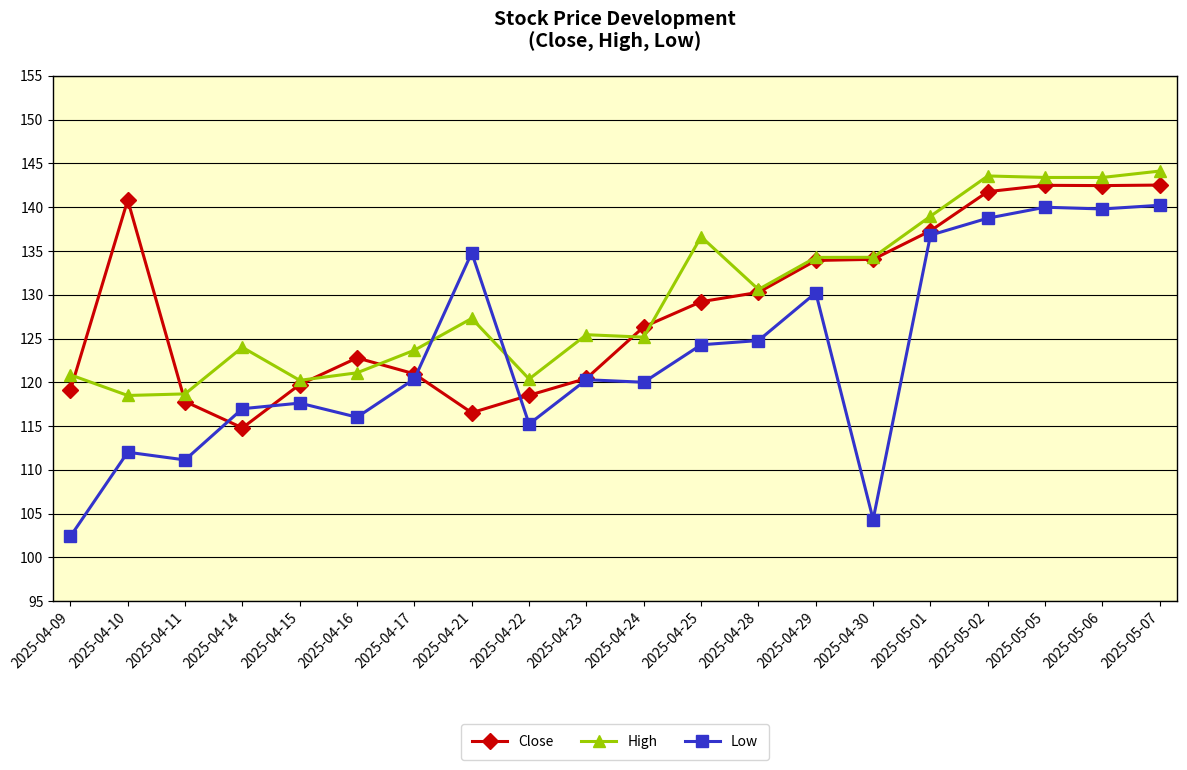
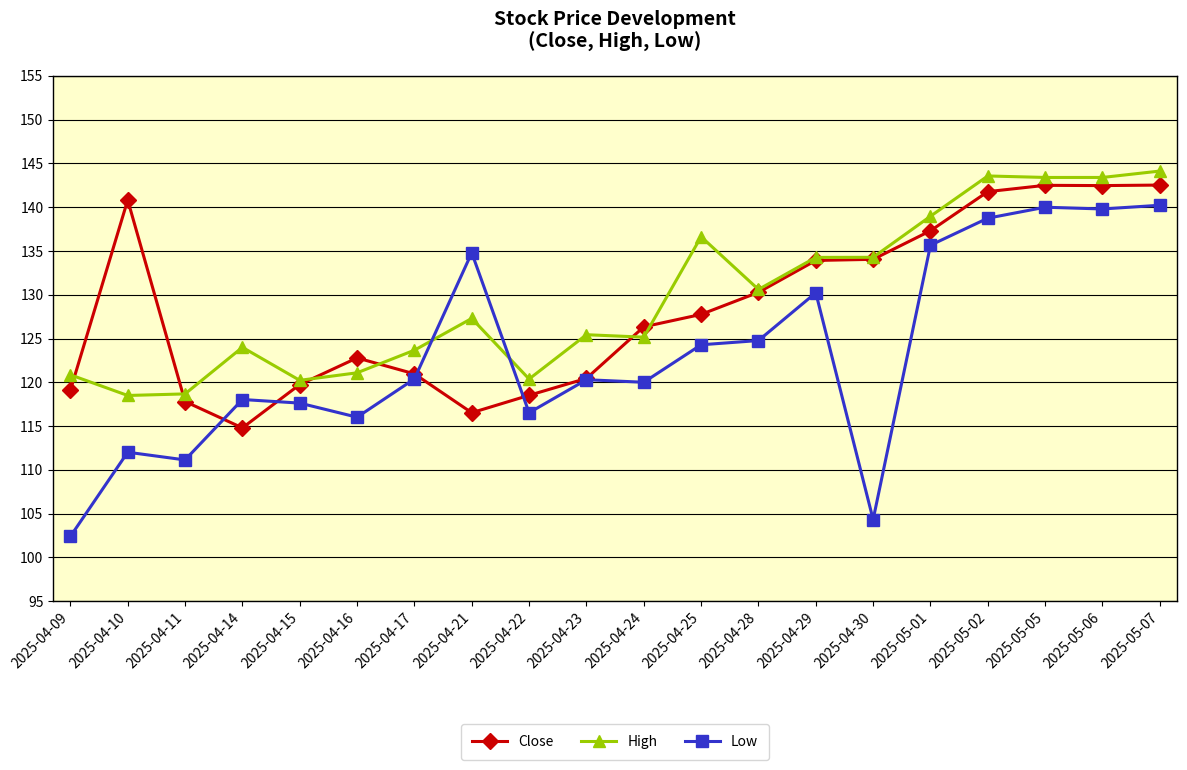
Low, 2025-04-14: 117 -> 118
Low, 2025-04-22: 115 -> 117
Close, 2025-04-25: 129 -> 128
Low, 2025-05-01: 137 -> 136
